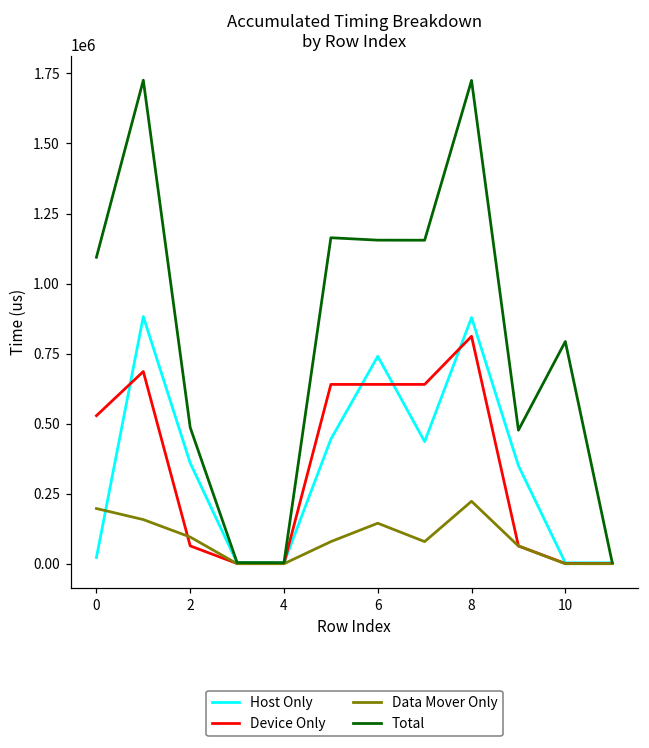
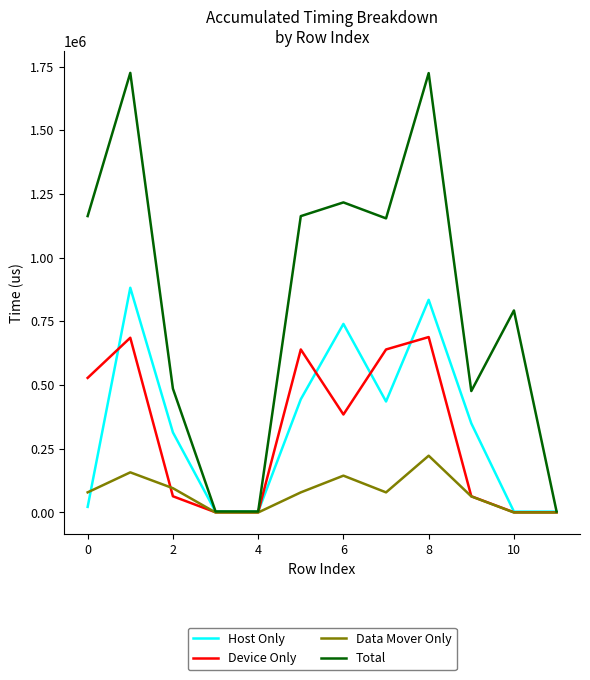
Data Mover Only, 0: 200000 -> 80000
Total, 0: 1090000 -> 1160000
Host Only, 2: 360000 -> 310000
Device Only, 6: 640000 -> 380000
Total, 6: 1150000 -> 1220000
Host Only, 8: 880000 -> 830000
Device Only, 8: 810000 -> 690000
